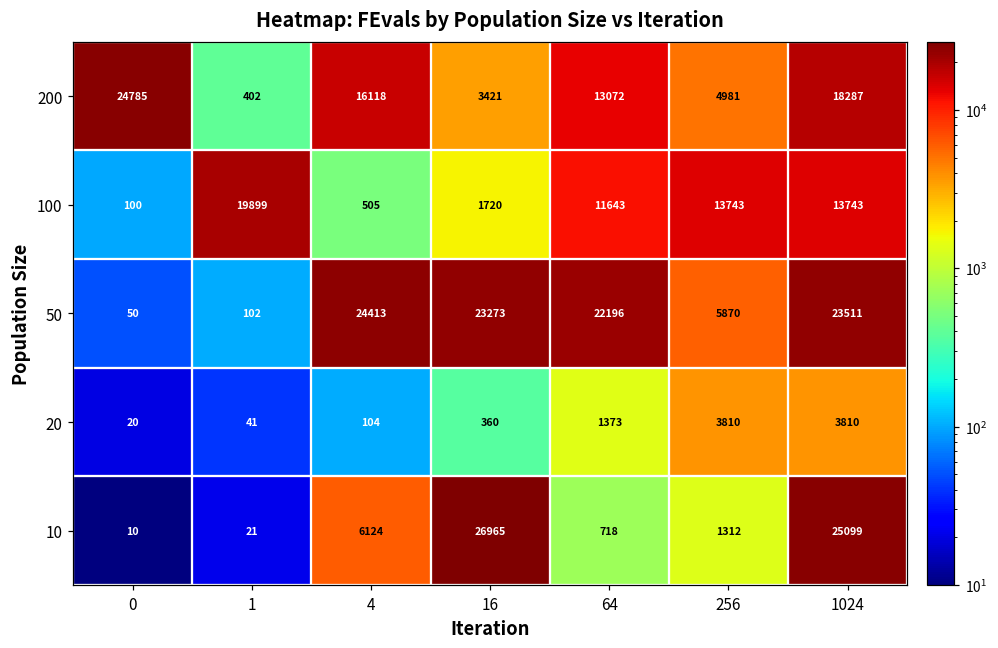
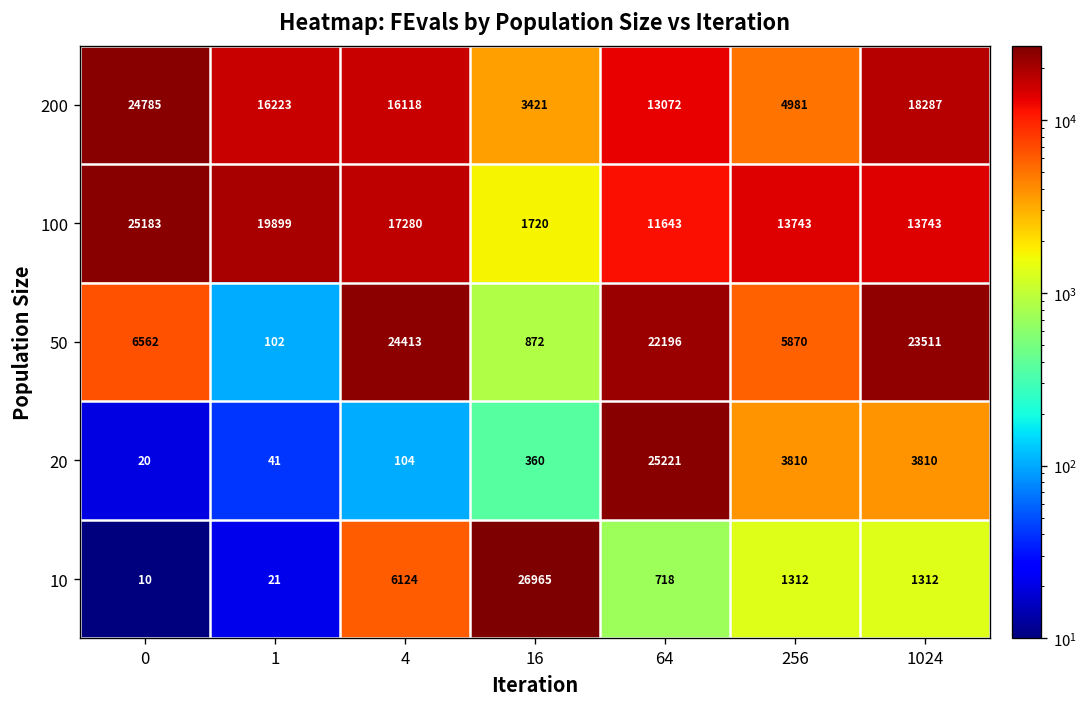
200, 1: 402 -> 16223
100, 0: 100 -> 25183
100, 4: 505 -> 17280
50, 0: 50 -> 6562
50, 16: 23273 -> 872
20, 64: 1373 -> 25221
10, 1024: 25099 -> 1312
